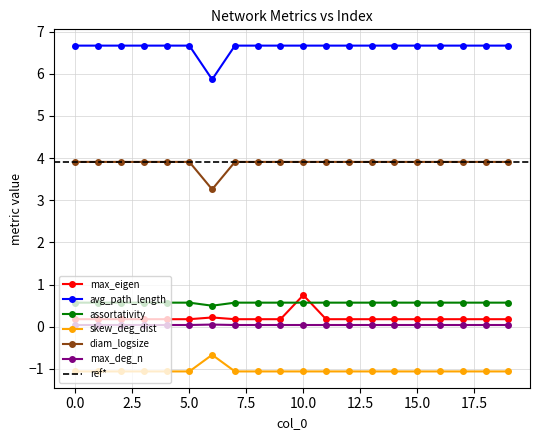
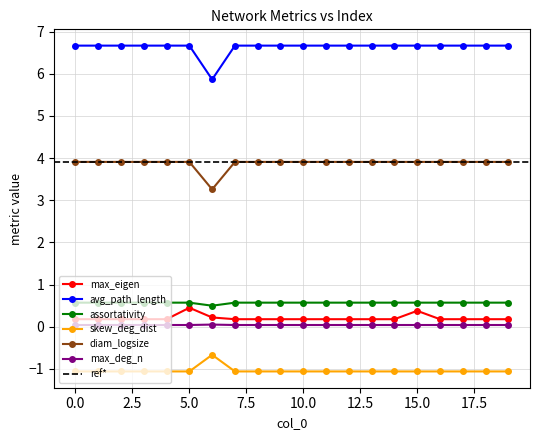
max_eigen, 5.0: 0.2 -> 0.4
max_eigen, 10.0: 0.7 -> 0.2
max_eigen, 15.0: 0.2 -> 0.4
